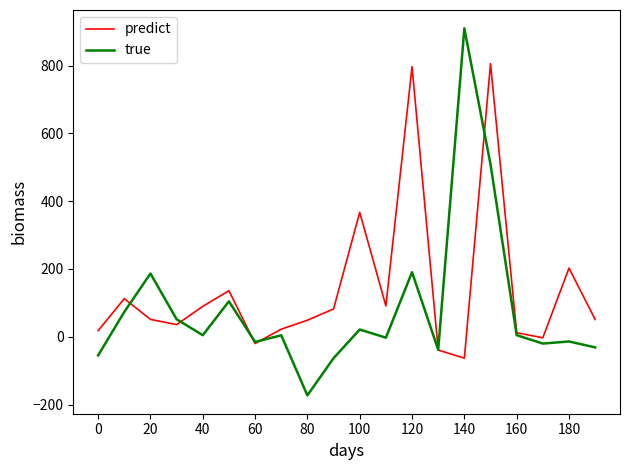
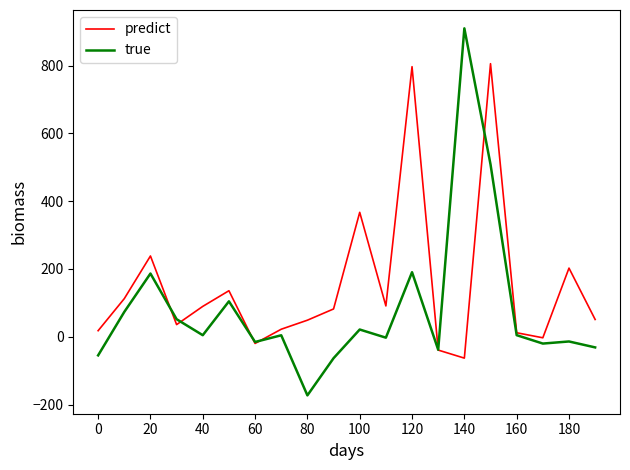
predict, 20: 50 -> 240
